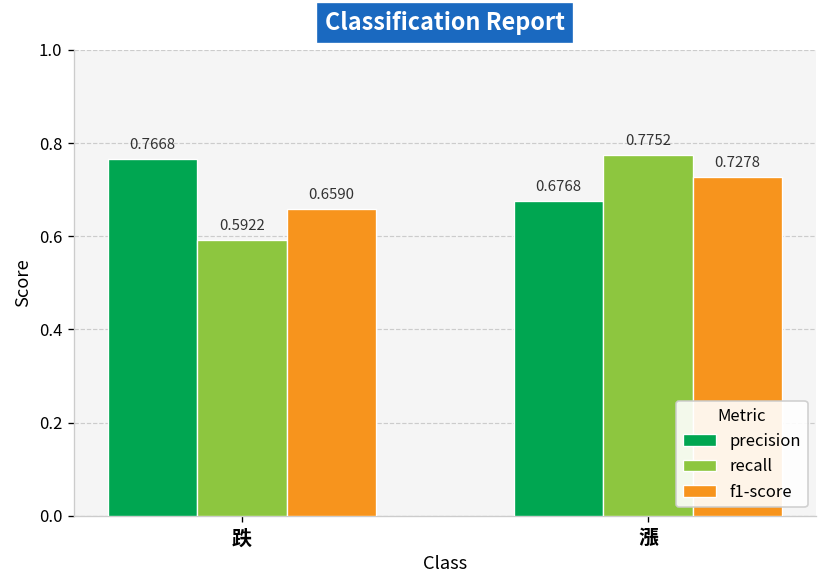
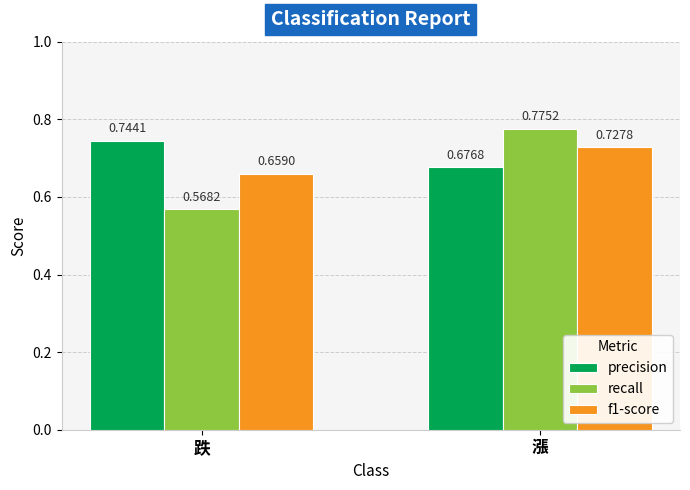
precision, 跌: 0.7668 -> 0.7441
recall, 跌: 0.5922 -> 0.5682
